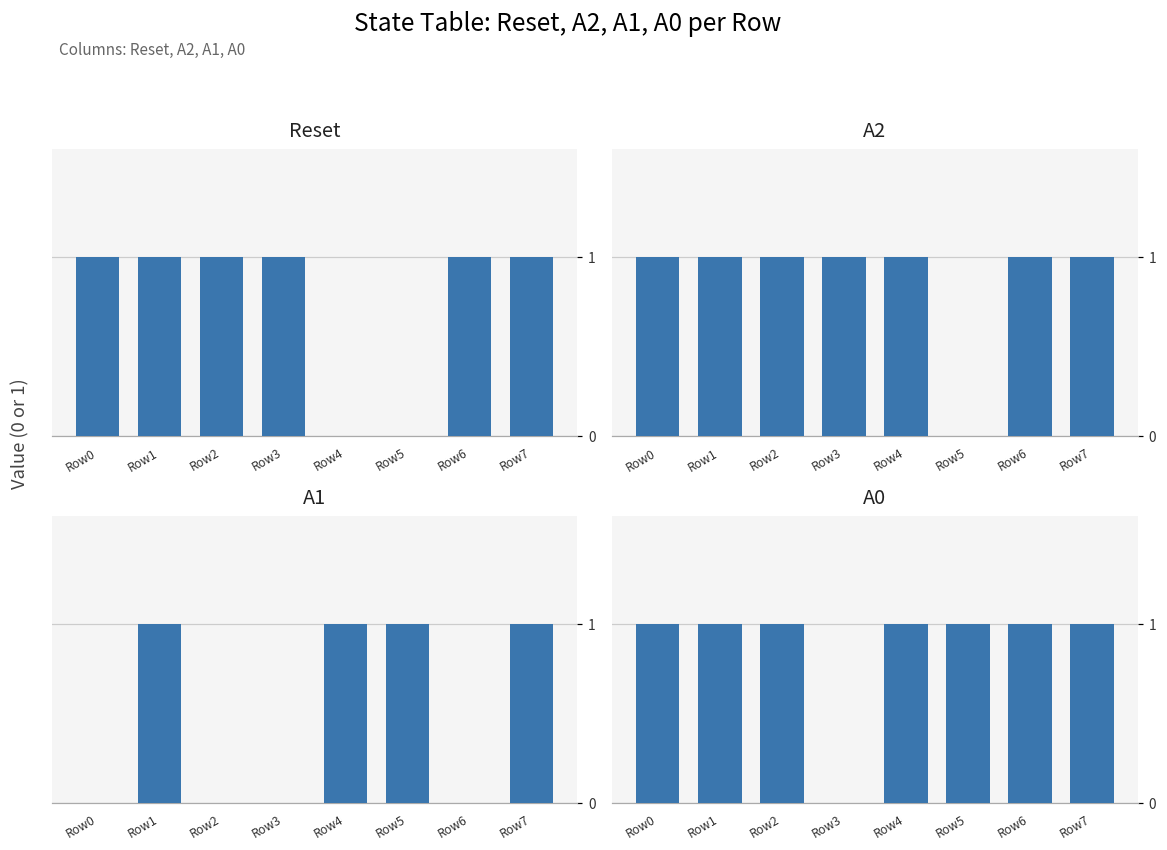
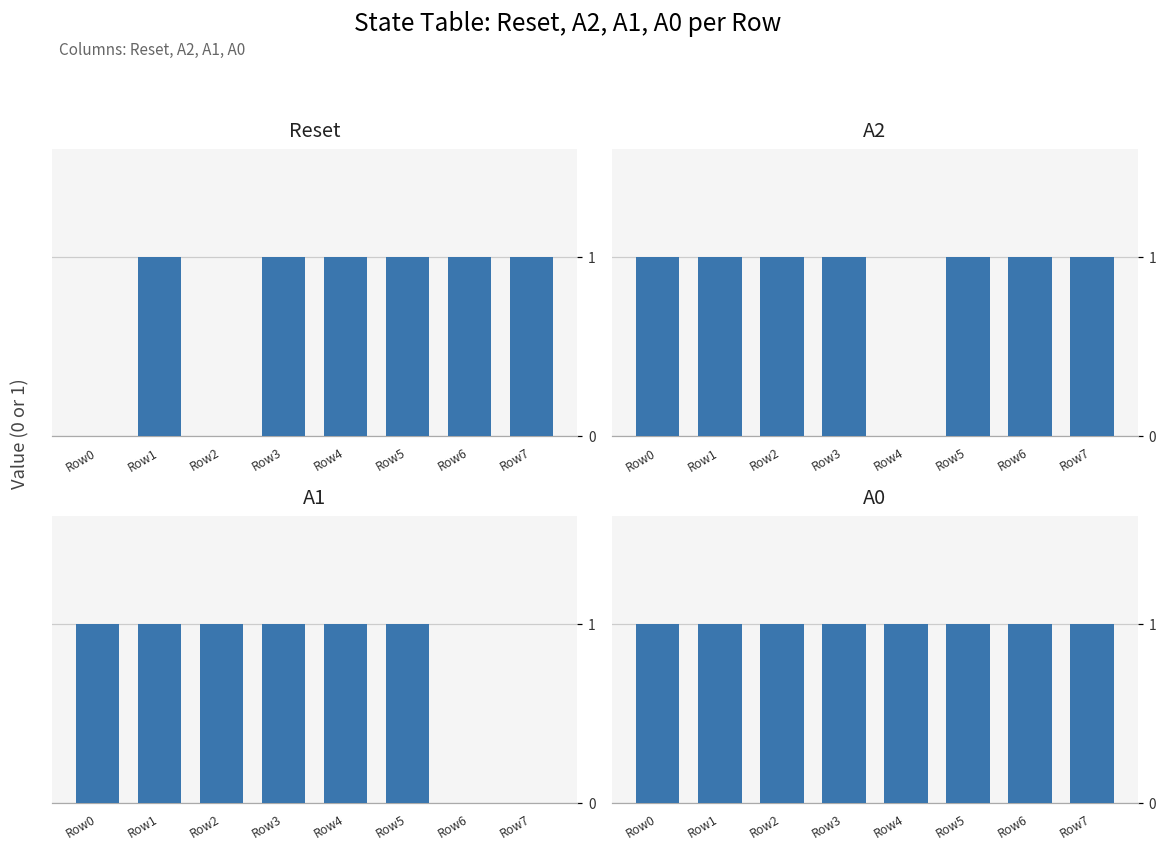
Reset, Row0: 1 -> 0
Reset, Row2: 1 -> 0
Reset, Row4: 0 -> 1
Reset, Row5: 0 -> 1
A2, Row4: 1 -> 0
A2, Row5: 0 -> 1
A1, Row0: 0 -> 1
A1, Row2: 0 -> 1
A1, Row3: 0 -> 1
A1, Row7: 1 -> 0
A0, Row3: 0 -> 1
